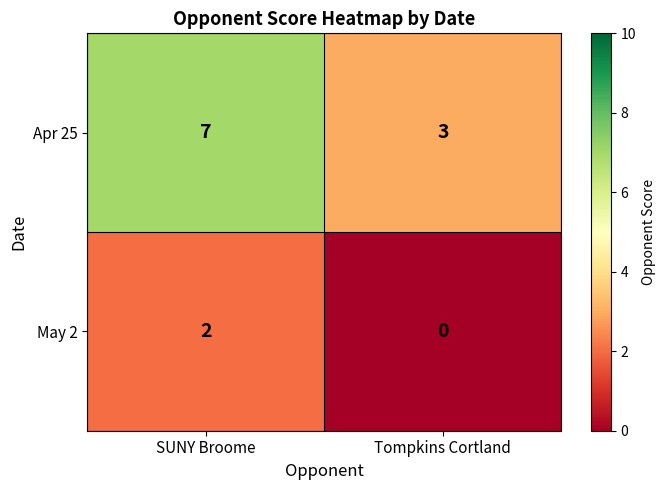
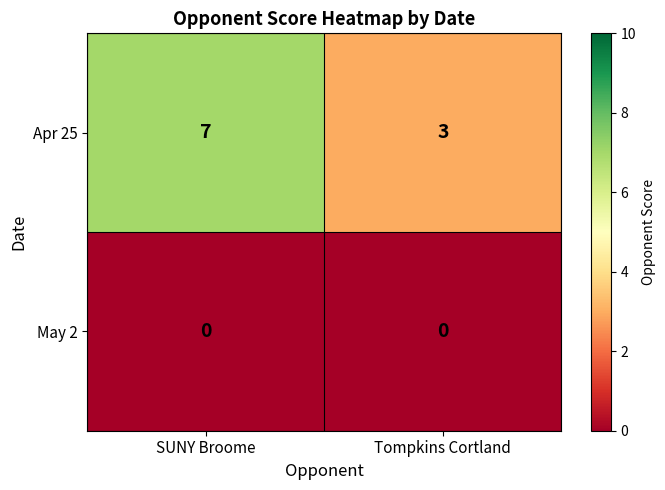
May 2, SUNY Broome: 2 -> 0
